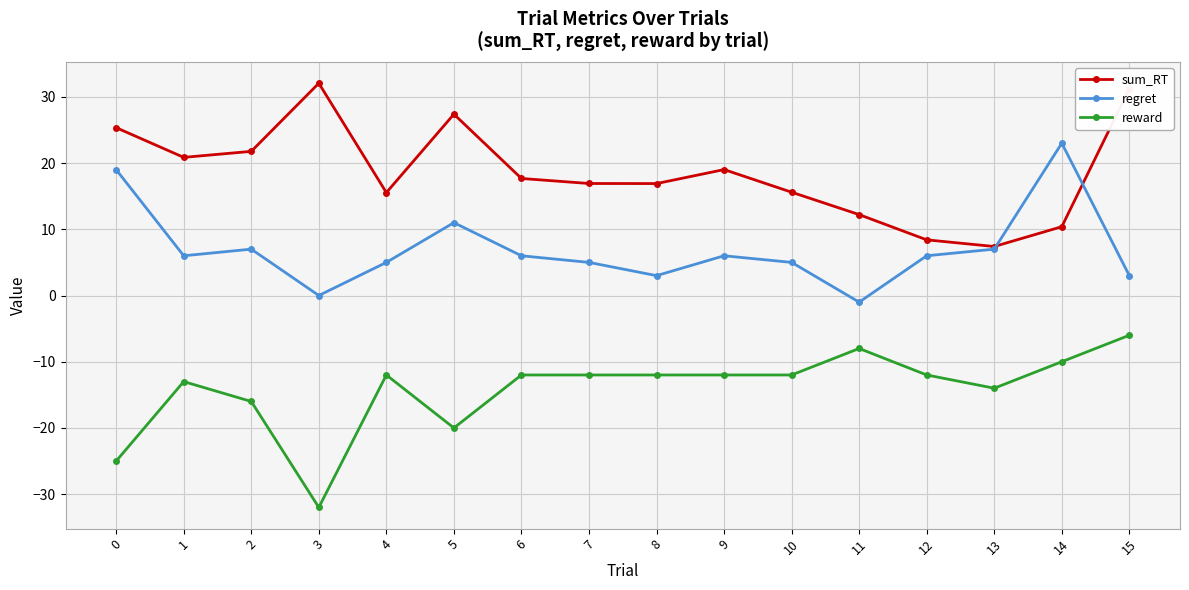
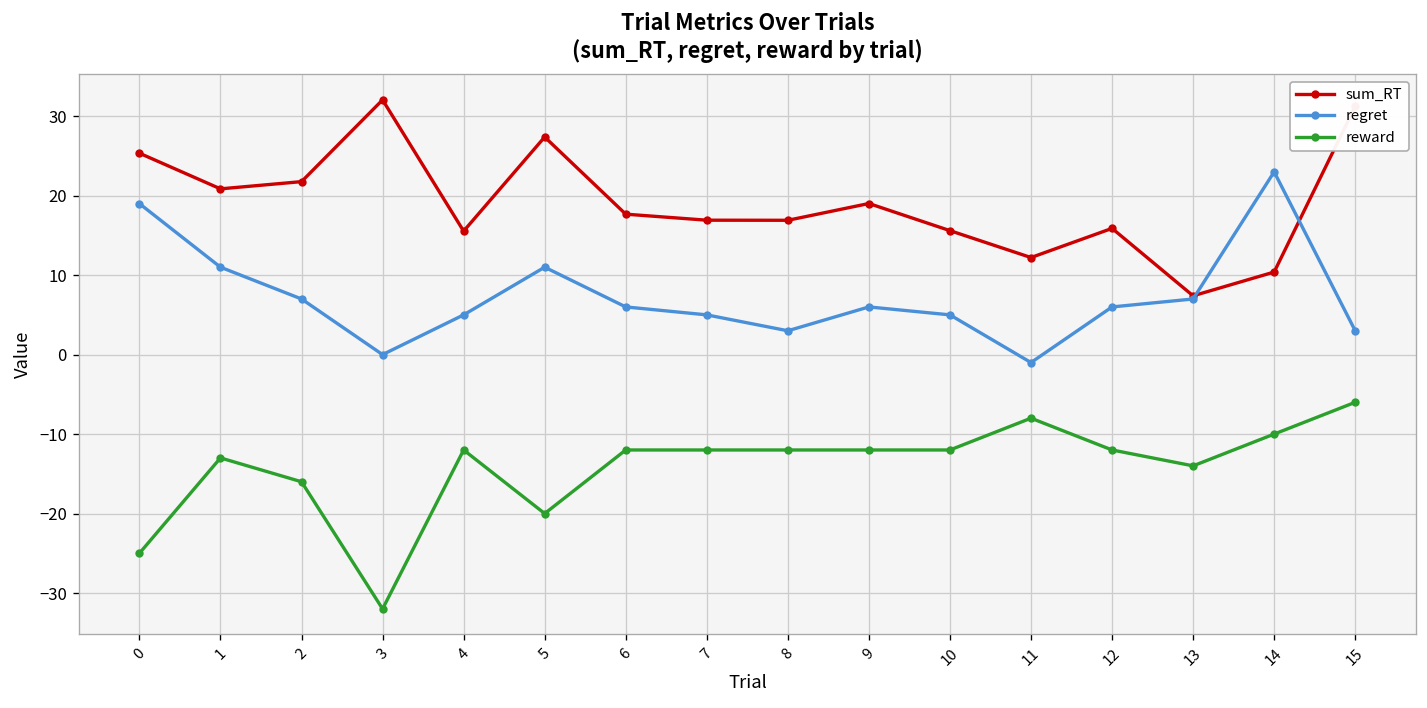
regret, 1: 6 -> 11
sum_RT, 12: 8 -> 16
